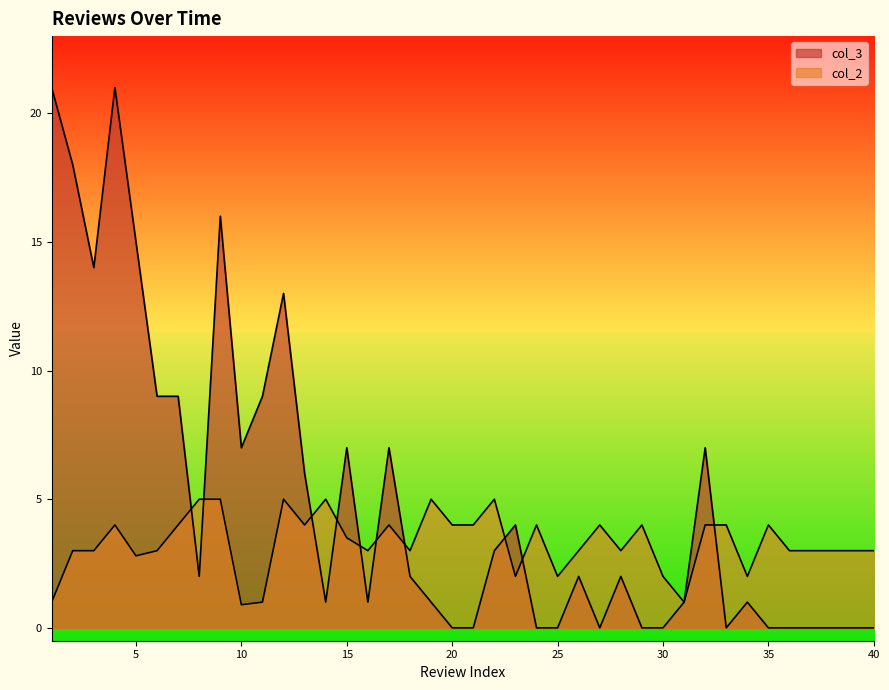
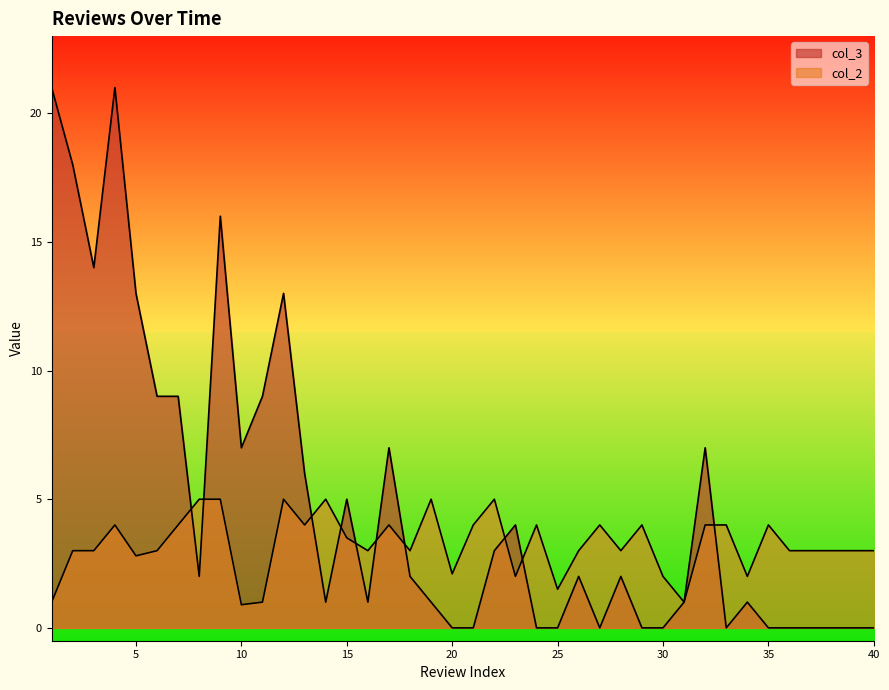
col_3, 5: 15 -> 13
col_3, 15: 7 -> 5
col_2, 20: 4.0 -> 2.1
col_2, 25: 2.0 -> 1.5
